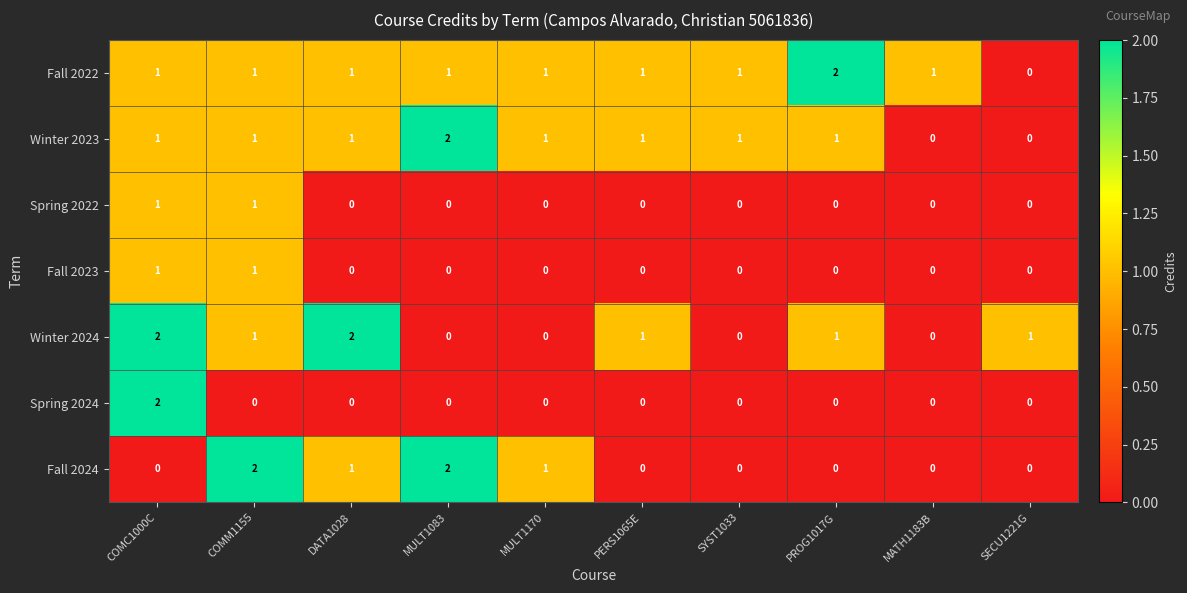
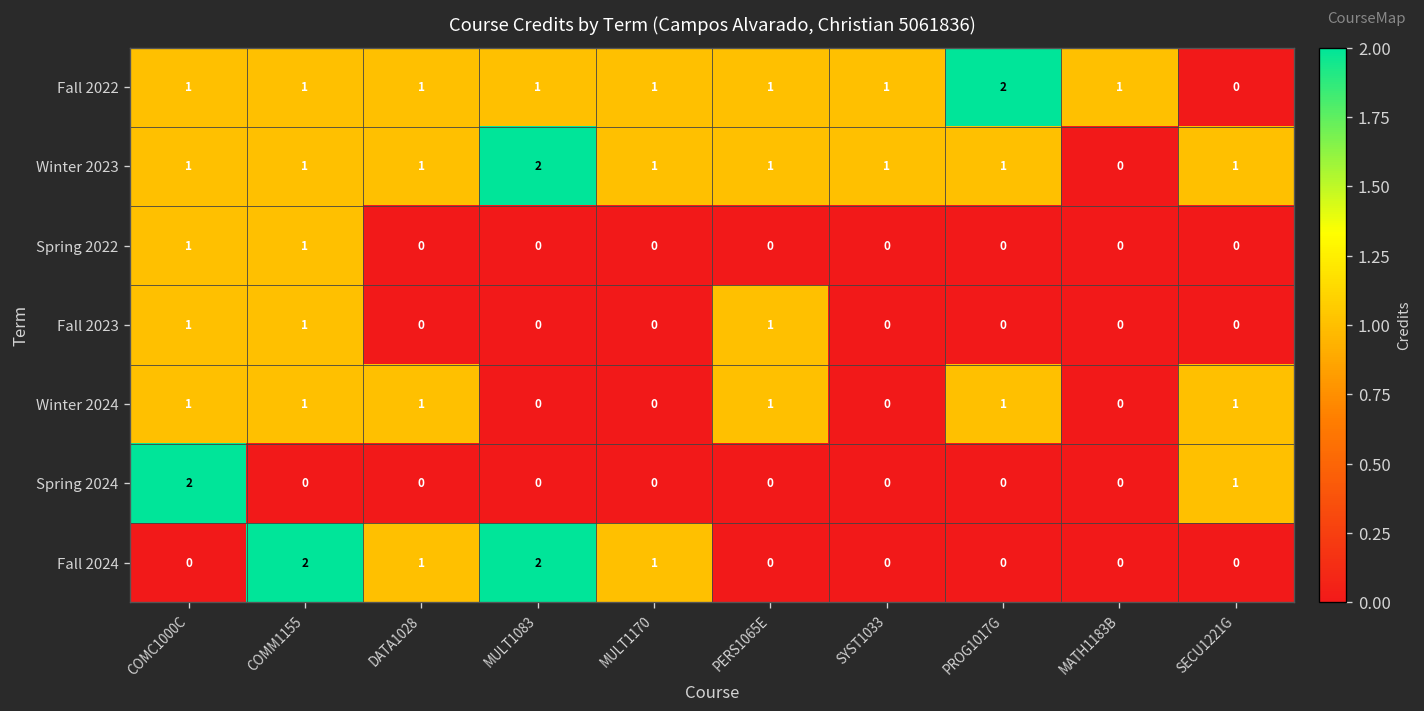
Winter 2023, SECU1221G: 0 -> 1
Fall 2023, PERS1065E: 0 -> 1
Winter 2024, COMC1000C: 2 -> 1
Winter 2024, DATA1028: 2 -> 1
Spring 2024, SECU1221G: 0 -> 1
